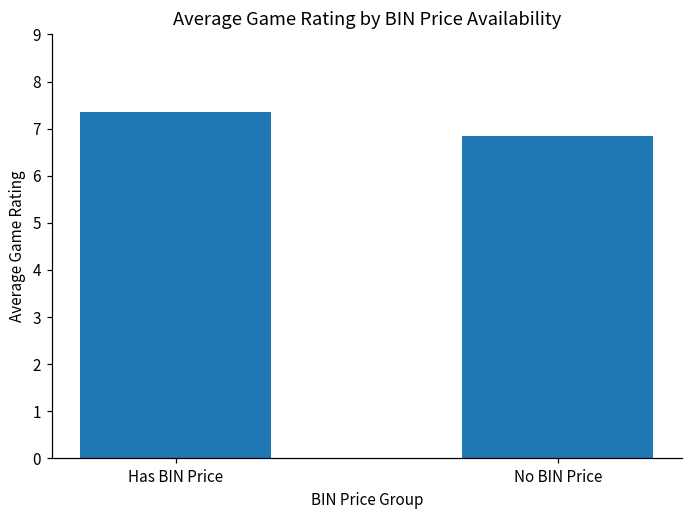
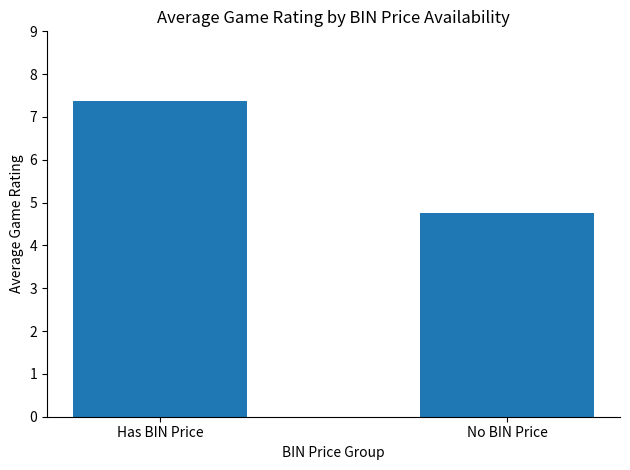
No BIN Price: 6.8 -> 4.8
